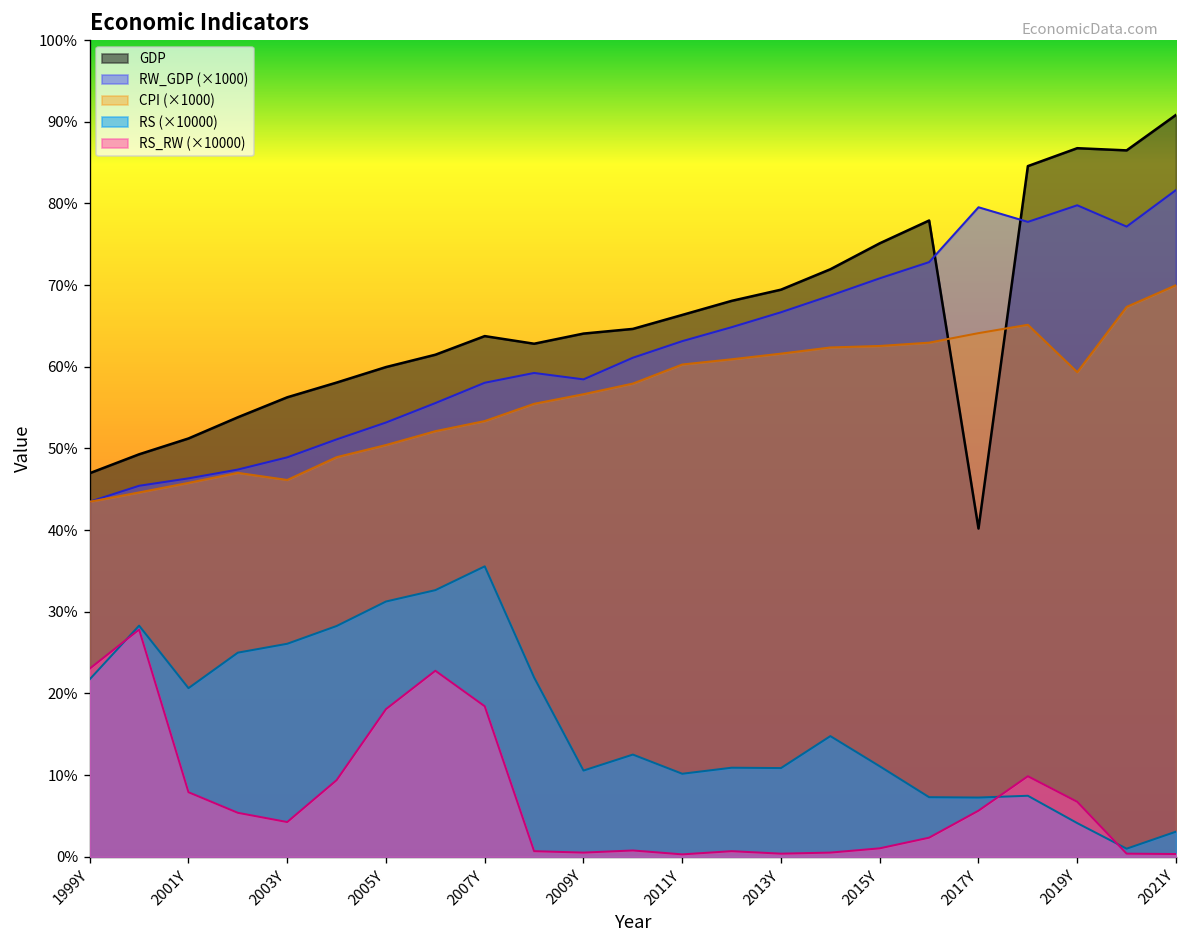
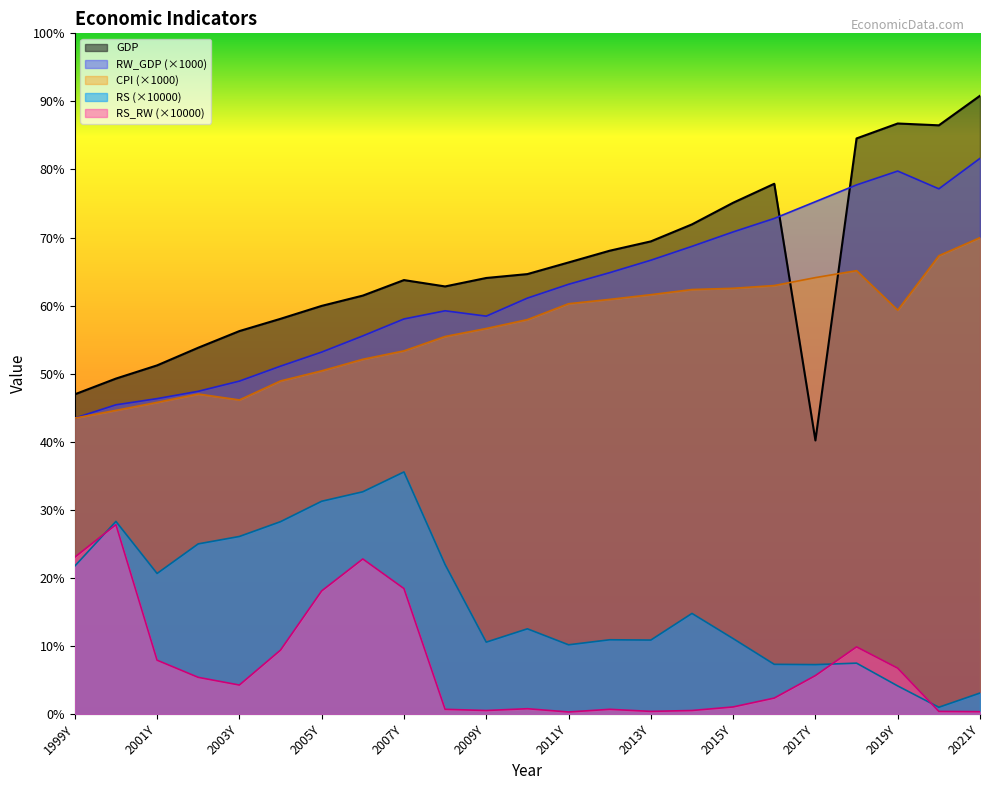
RW_GDP (×1000), 2017Y: 80% -> 75%
